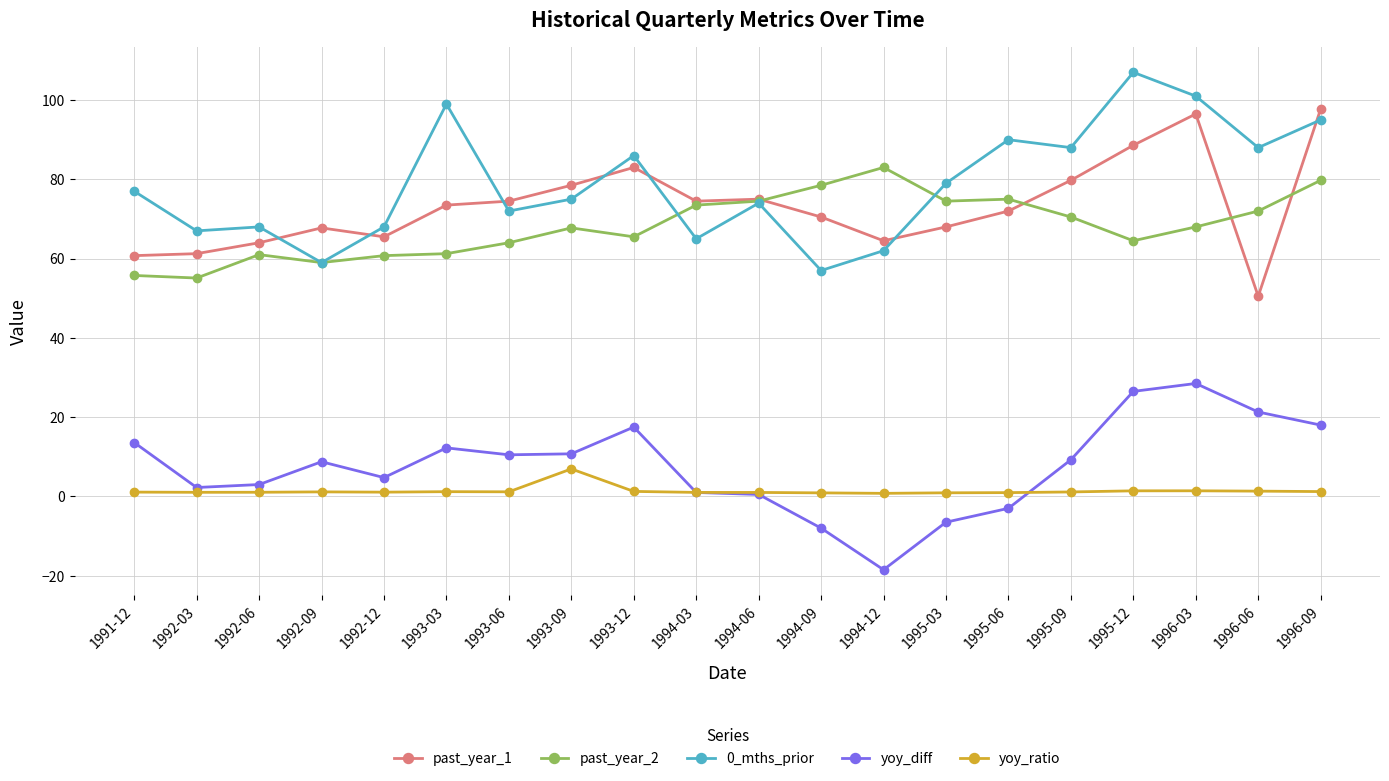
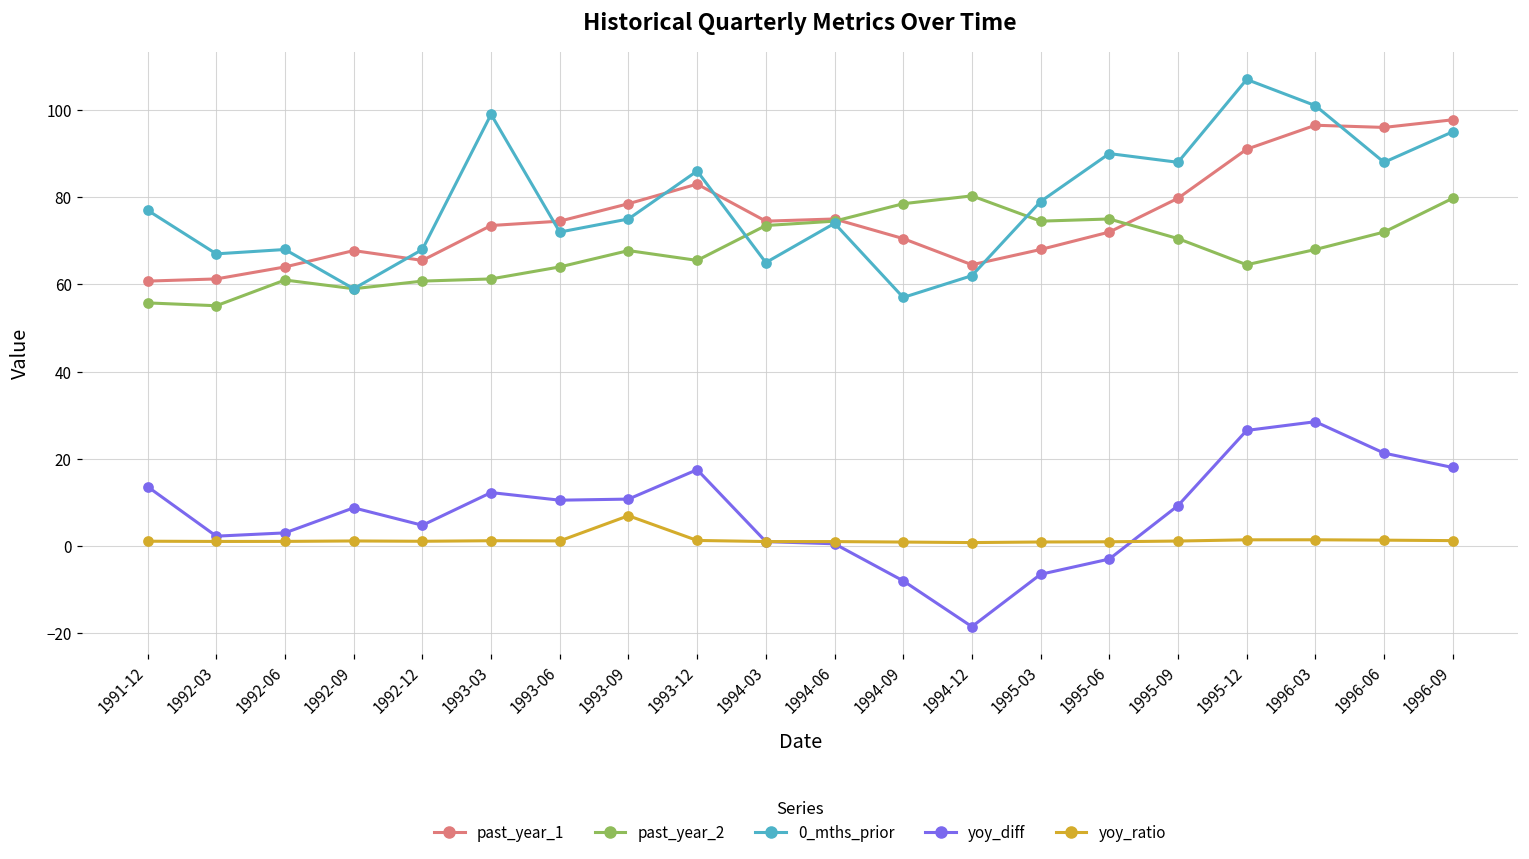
past_year_2, 1994-12: 83 -> 80
past_year_1, 1995-12: 89 -> 91
past_year_1, 1996-06: 51 -> 96
